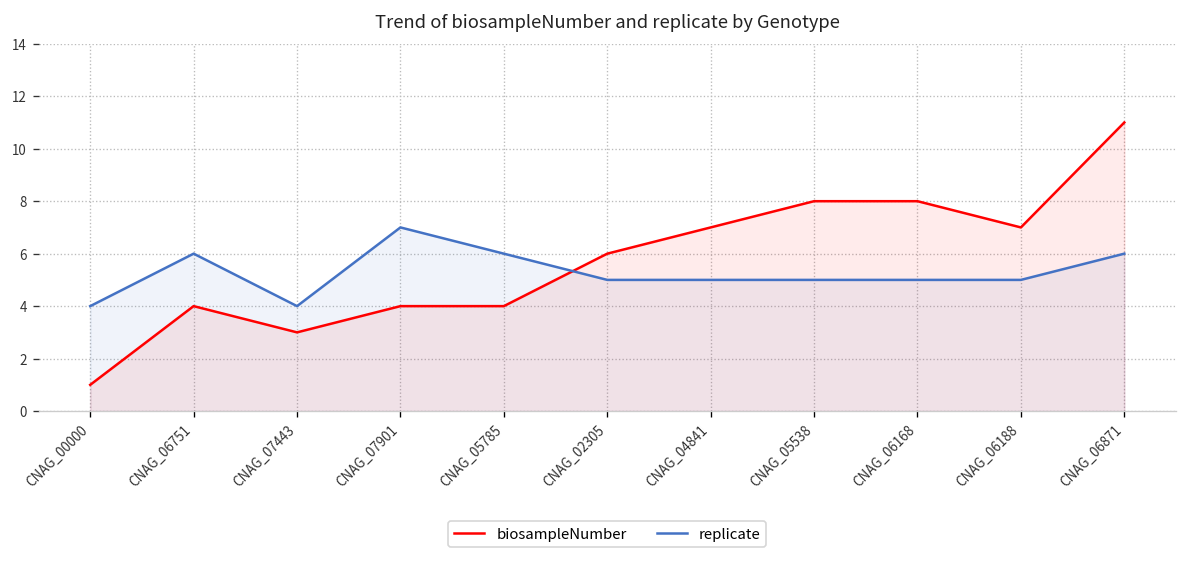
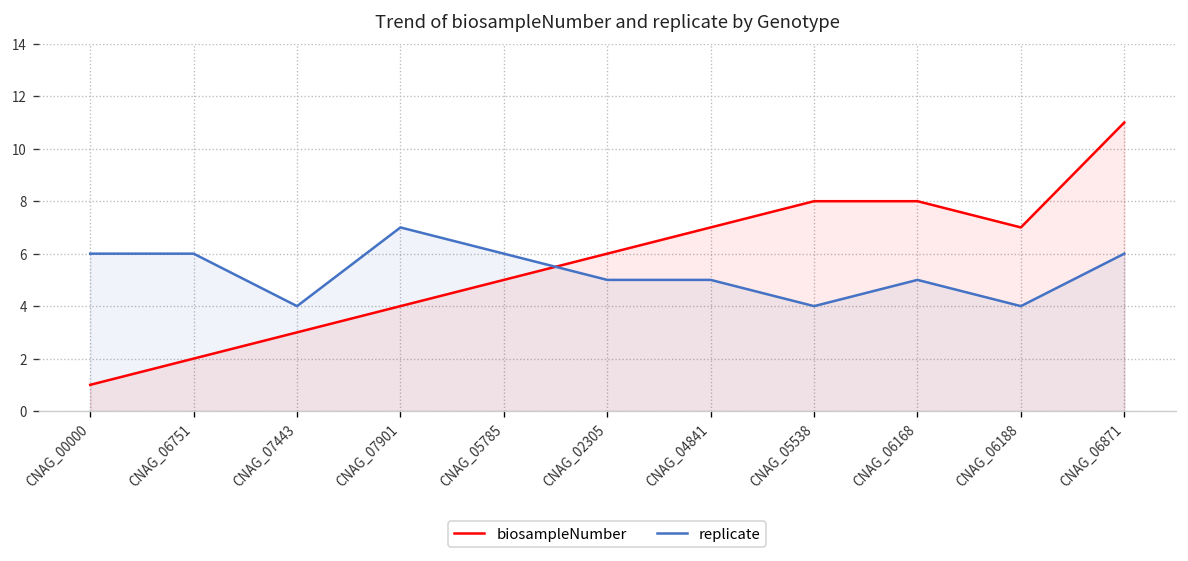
replicate, CNAG_00000: 4 -> 6
biosampleNumber, CNAG_06751: 4 -> 2
biosampleNumber, CNAG_05785: 4 -> 5
replicate, CNAG_05538: 5 -> 4
replicate, CNAG_06188: 5 -> 4
